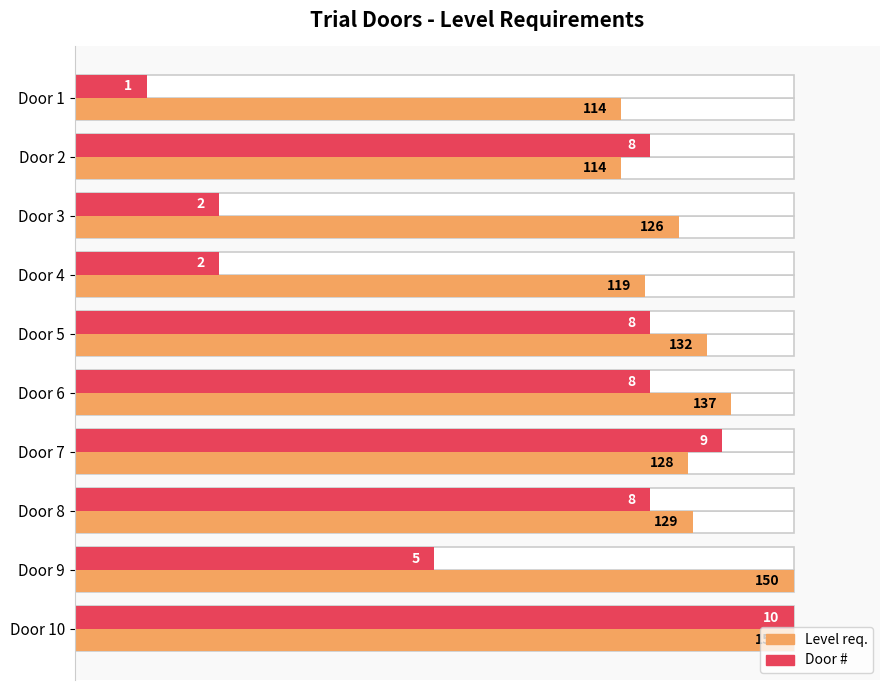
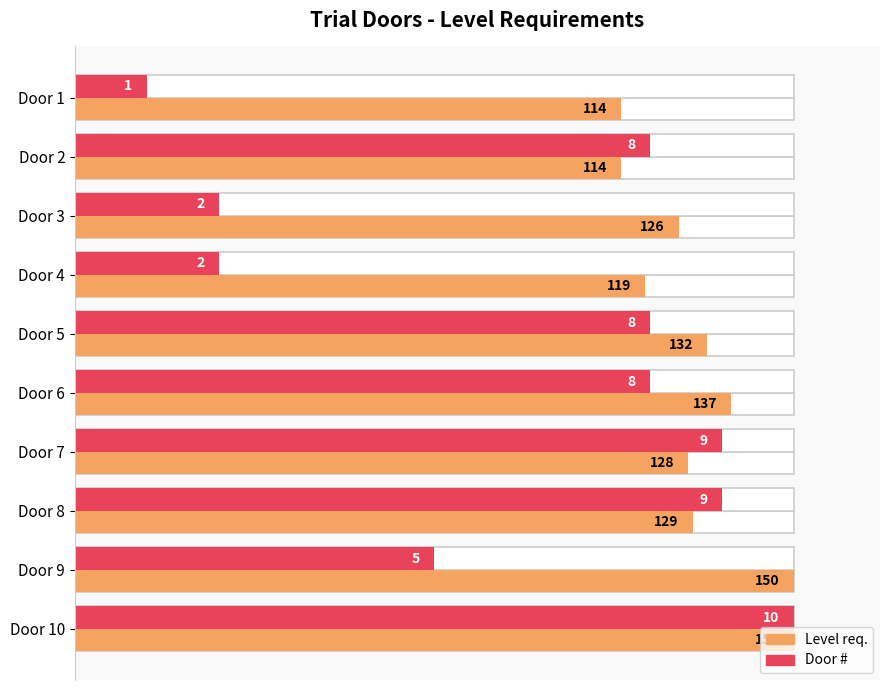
Door #, Door 8: 8 -> 9
